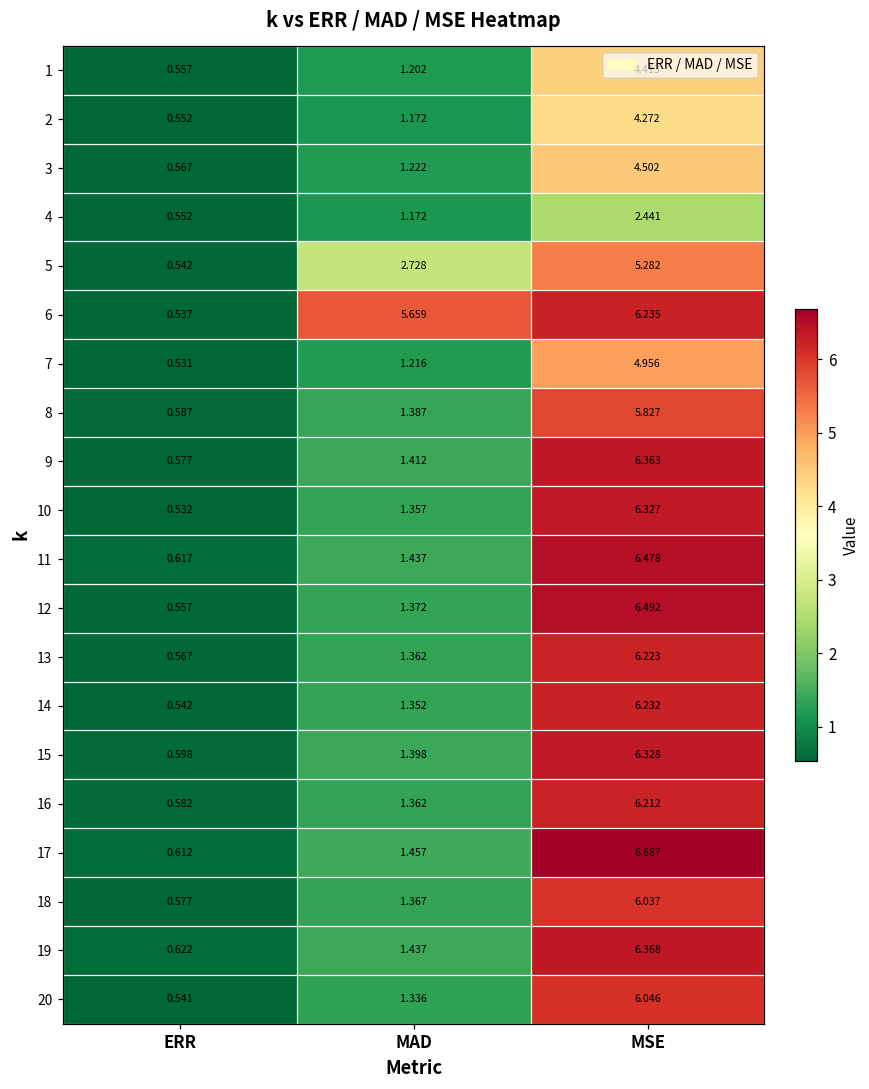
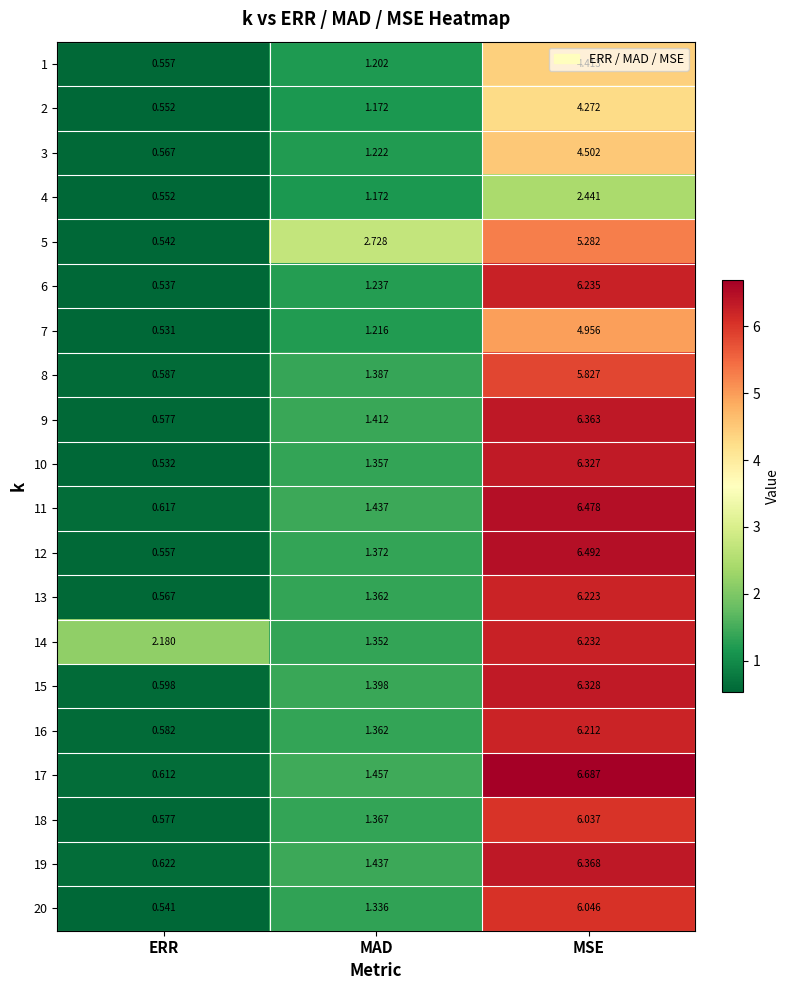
6, MAD: 5.659 -> 1.237
14, ERR: 0.542 -> 2.180
